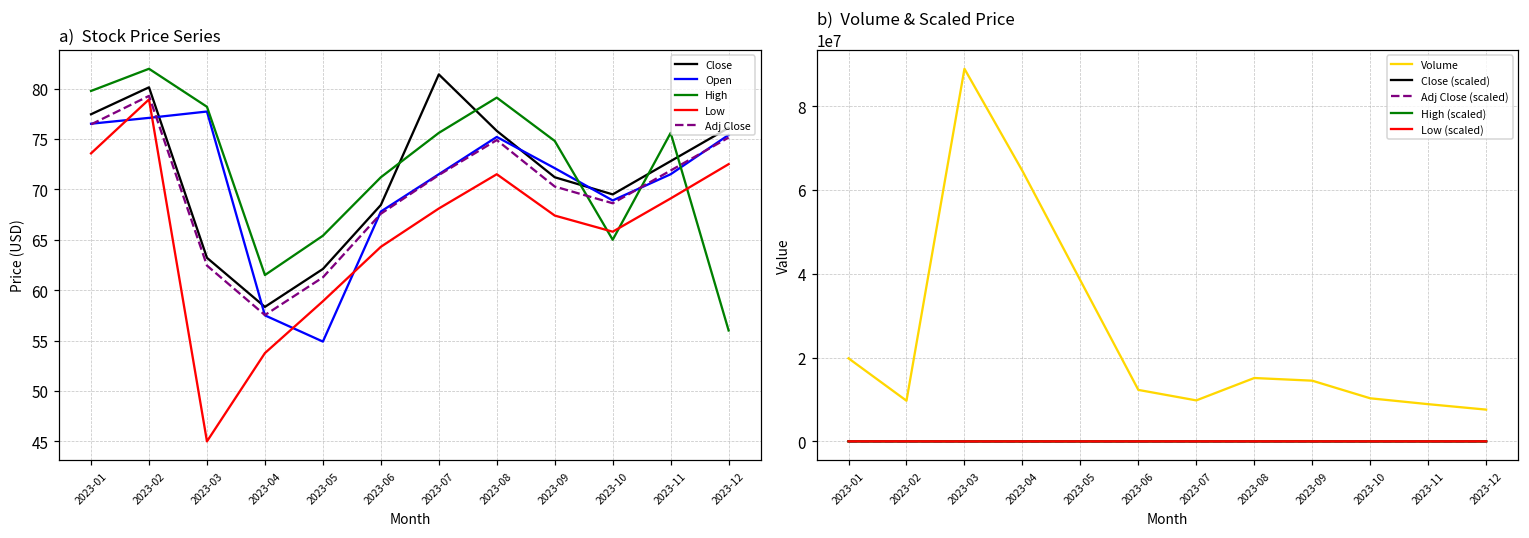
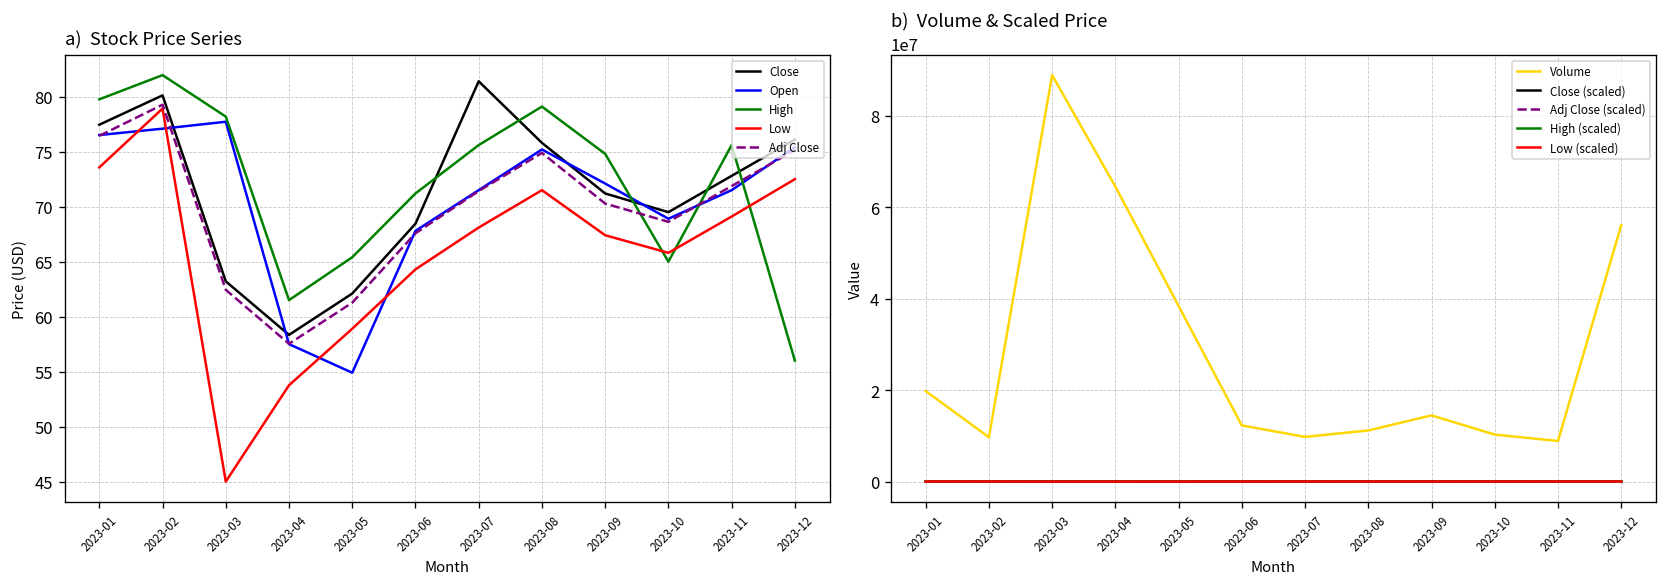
b) Volume & Scaled Price, Volume, 2023-08: 15000000 -> 11000000
b) Volume & Scaled Price, Volume, 2023-12: 8000000 -> 56000000
